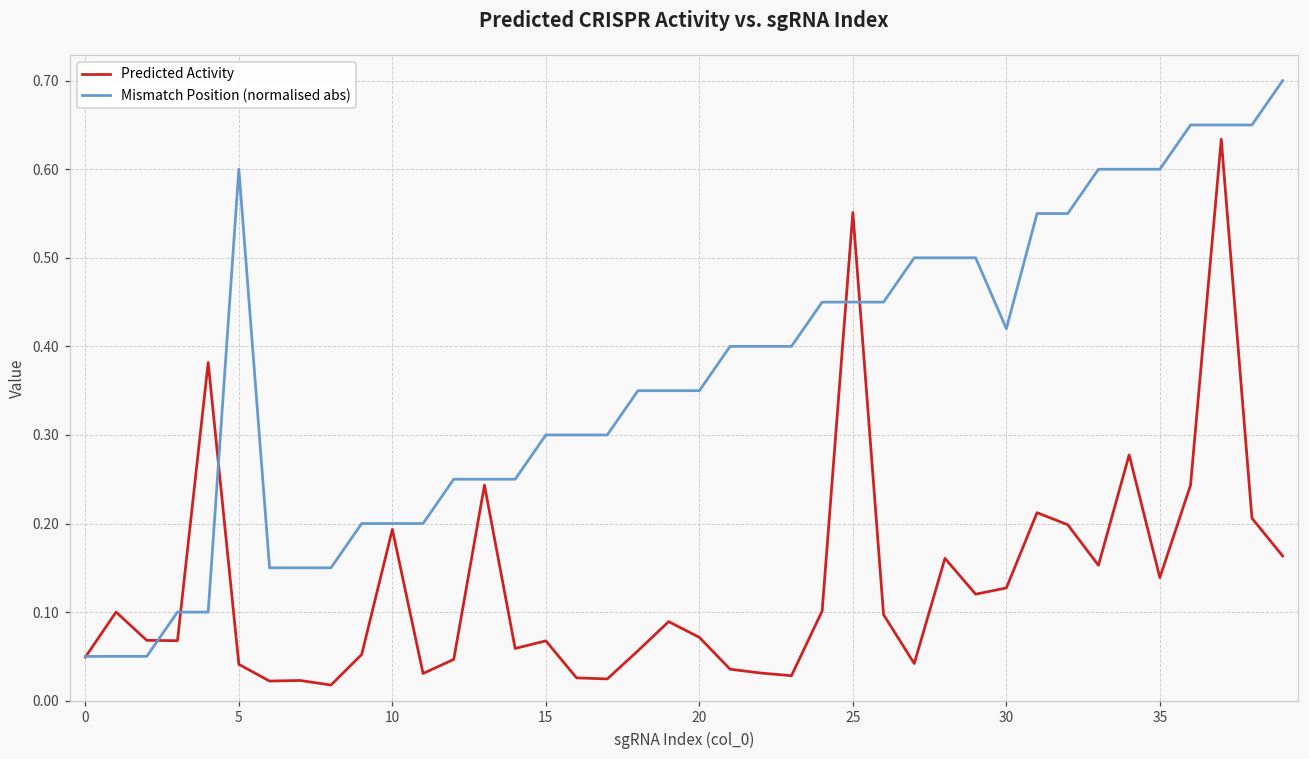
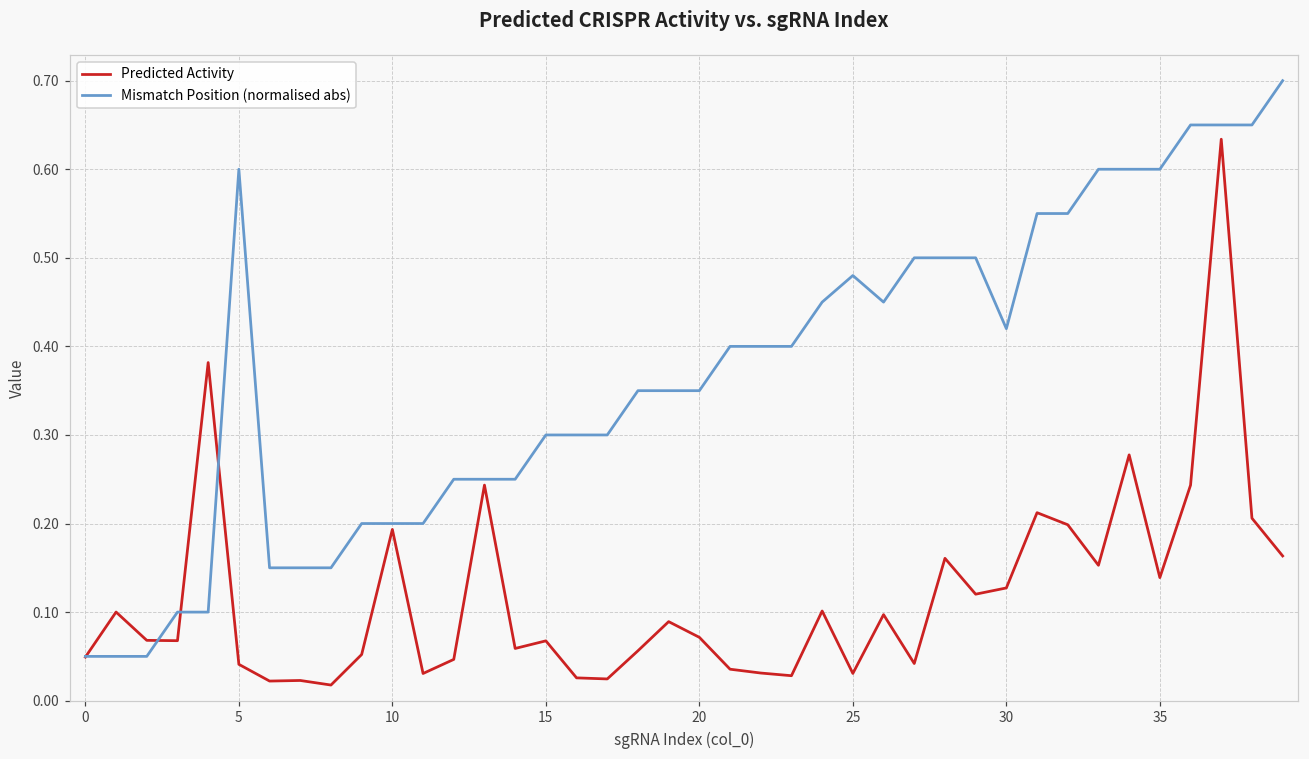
Predicted Activity, 25: 0.55 -> 0.03
Mismatch Position (normalised abs), 25: 0.45 -> 0.48
